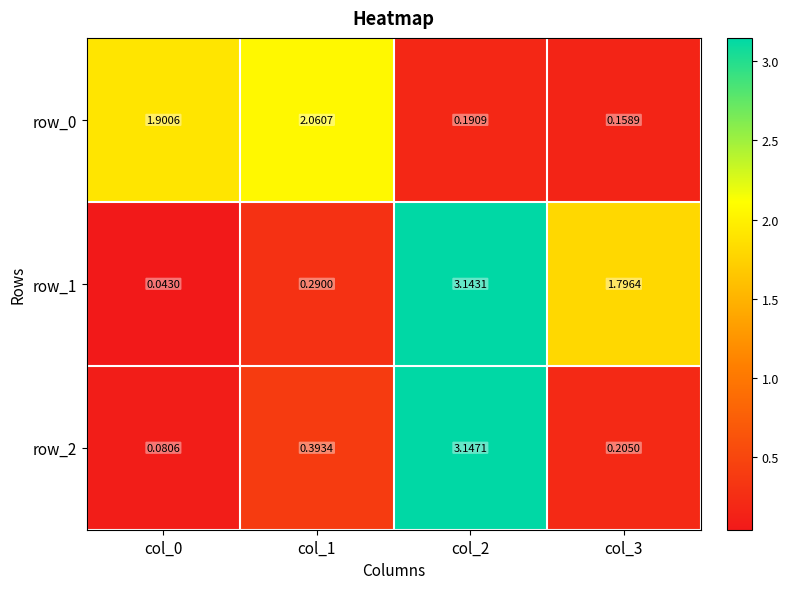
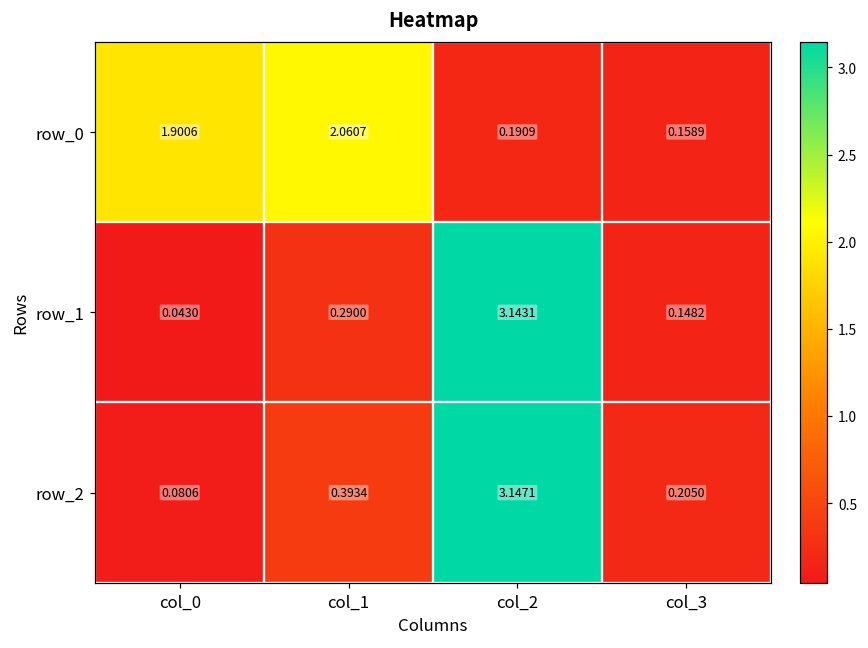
row_1, col_3: 1.7964 -> 0.1482
